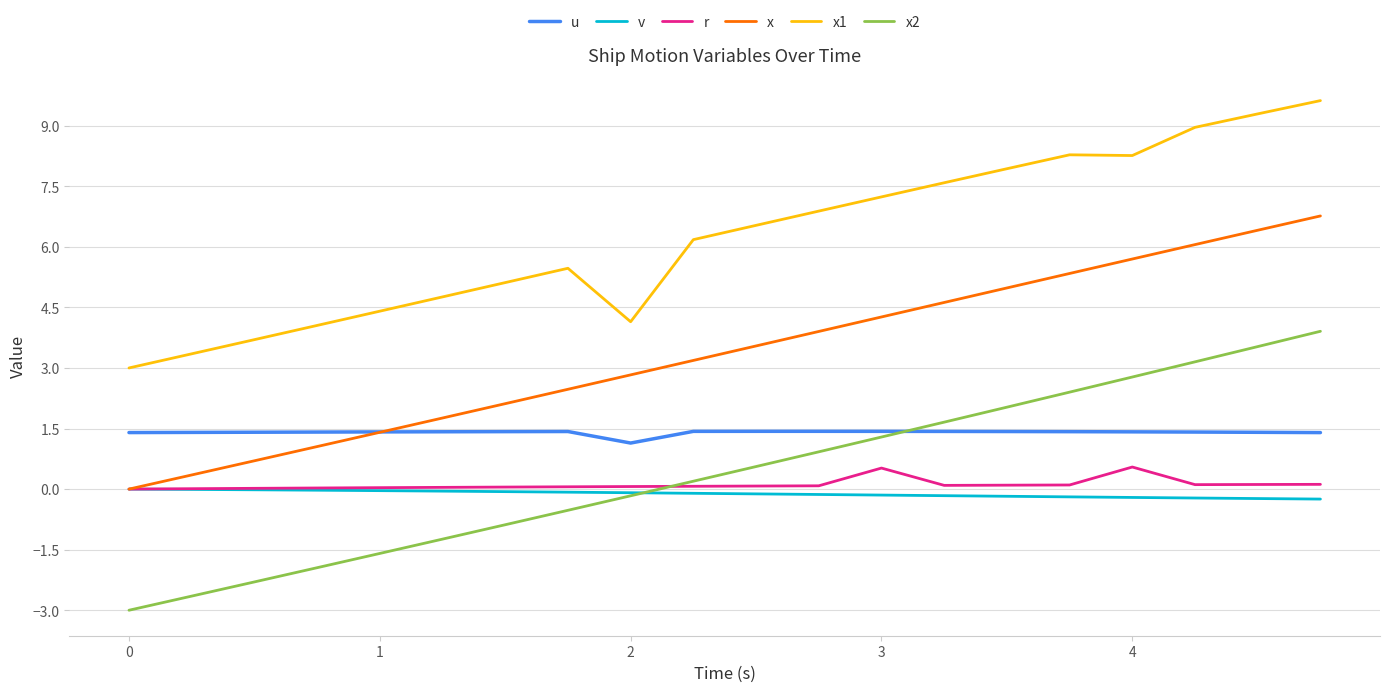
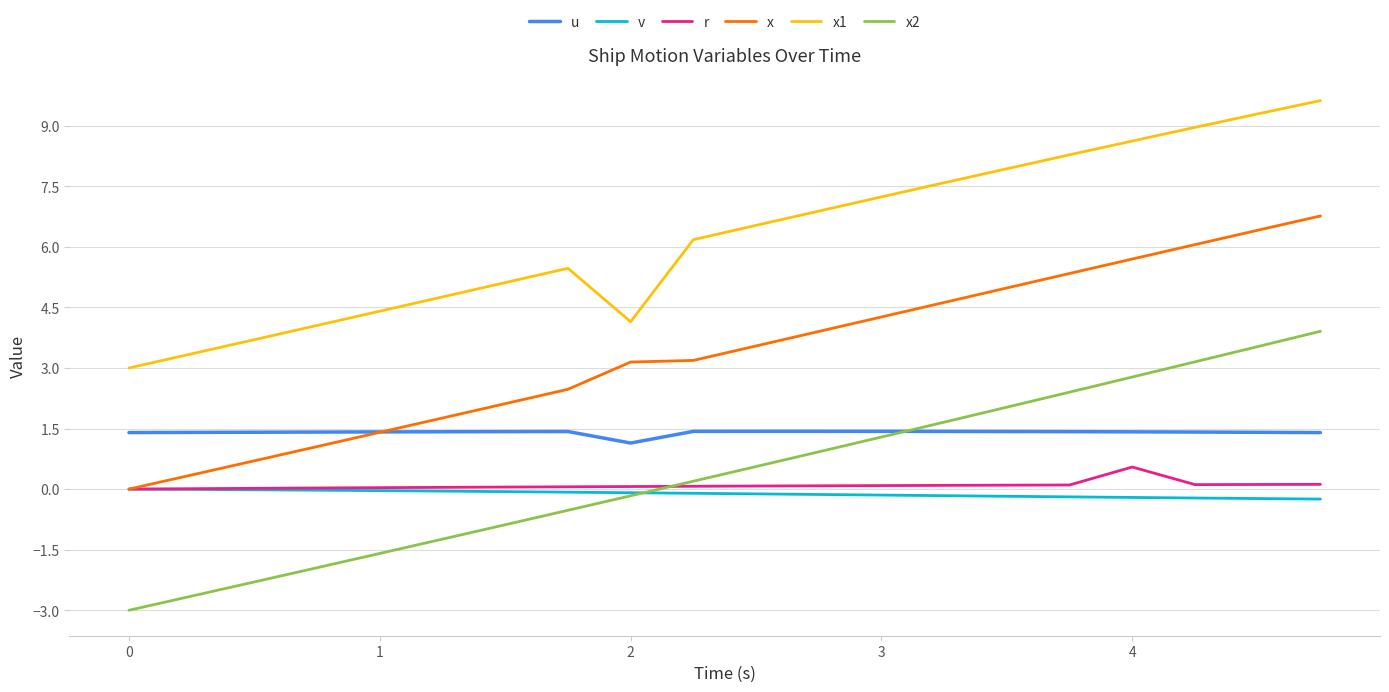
x, 2: 2.8 -> 3.1
r, 3: 0.5 -> 0.1
x1, 4: 8.3 -> 8.6
